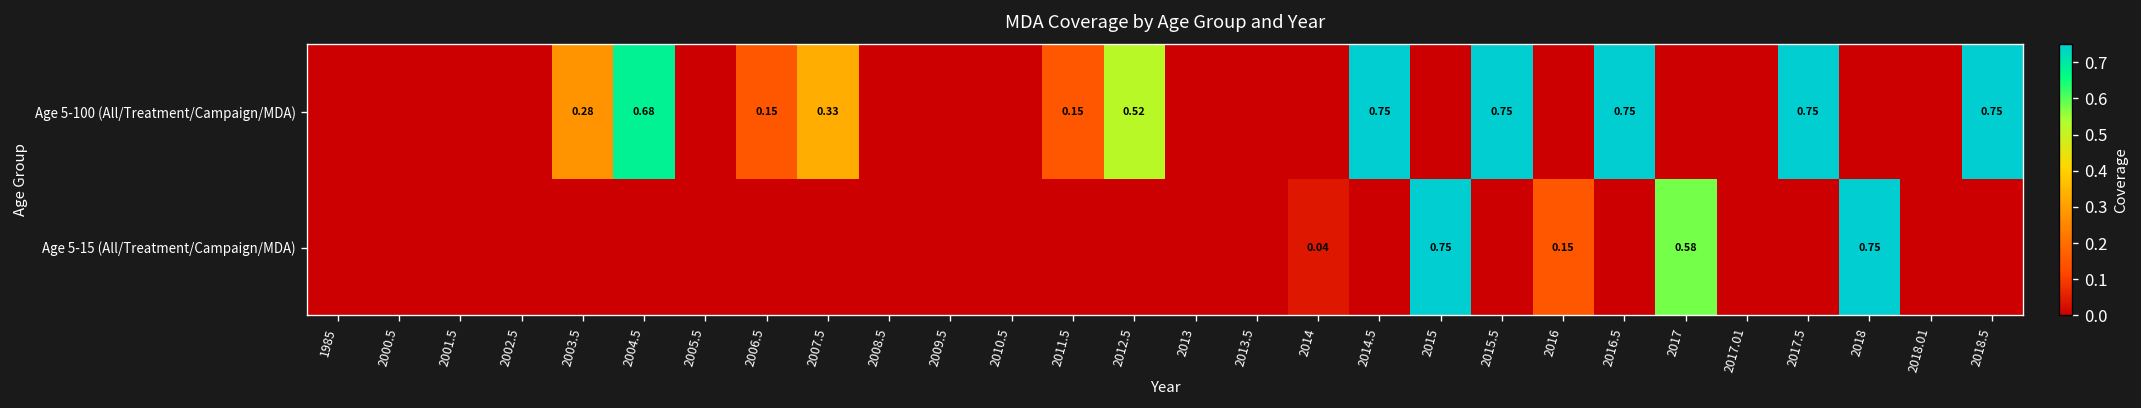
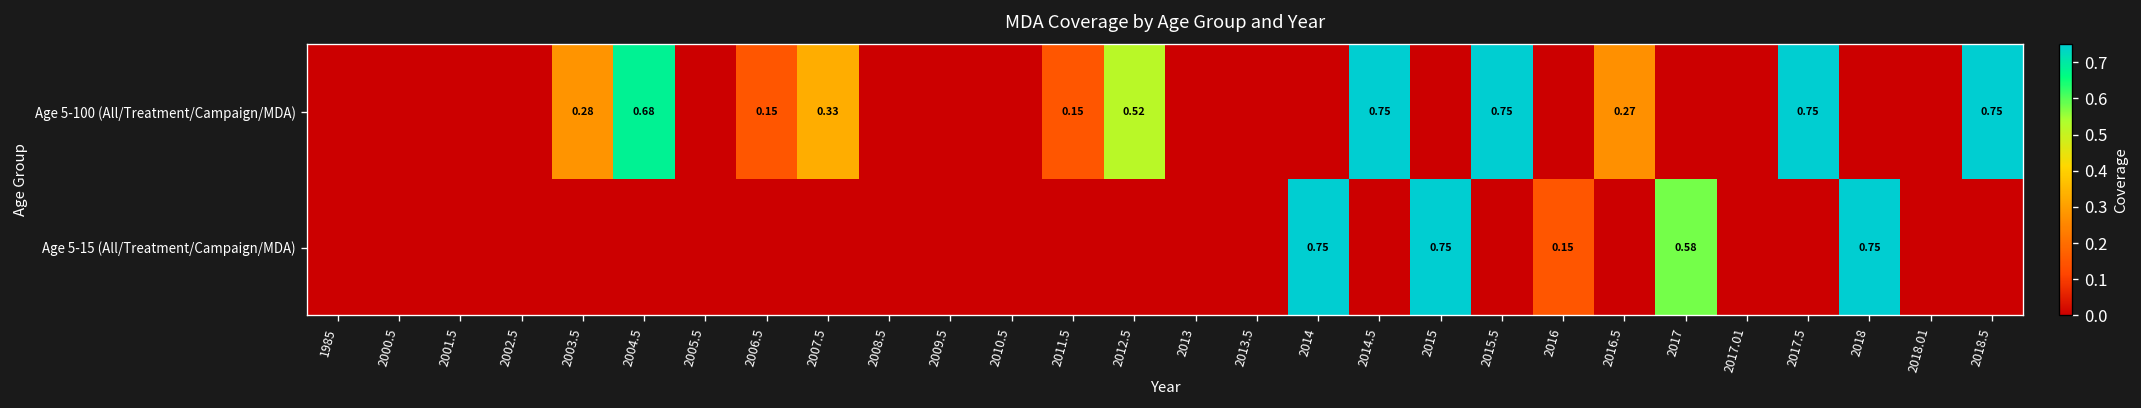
Age 5-100 (All/Treatment/Campaign/MDA), 2016.5: 0.75 -> 0.27
Age 5-15 (All/Treatment/Campaign/MDA), 2014: 0.04 -> 0.75
